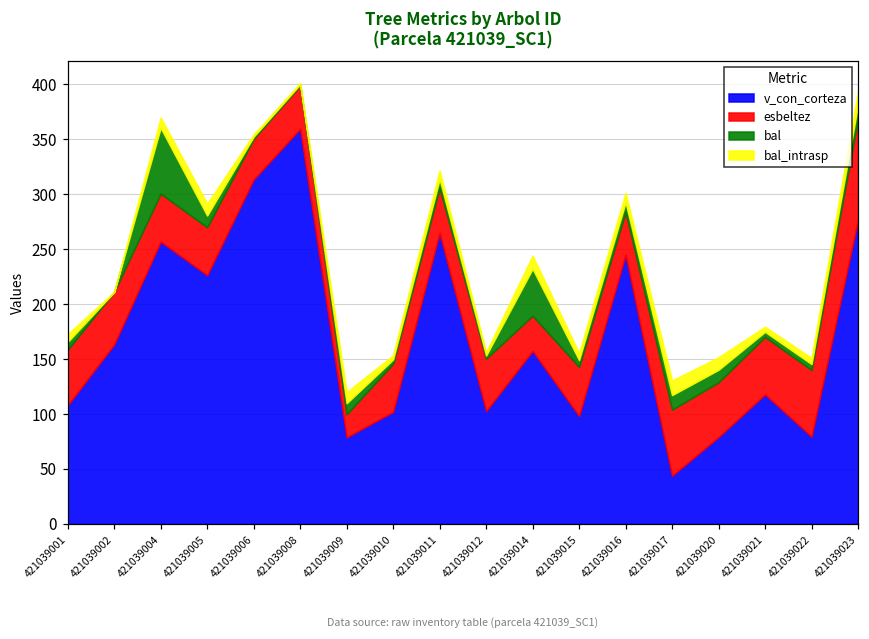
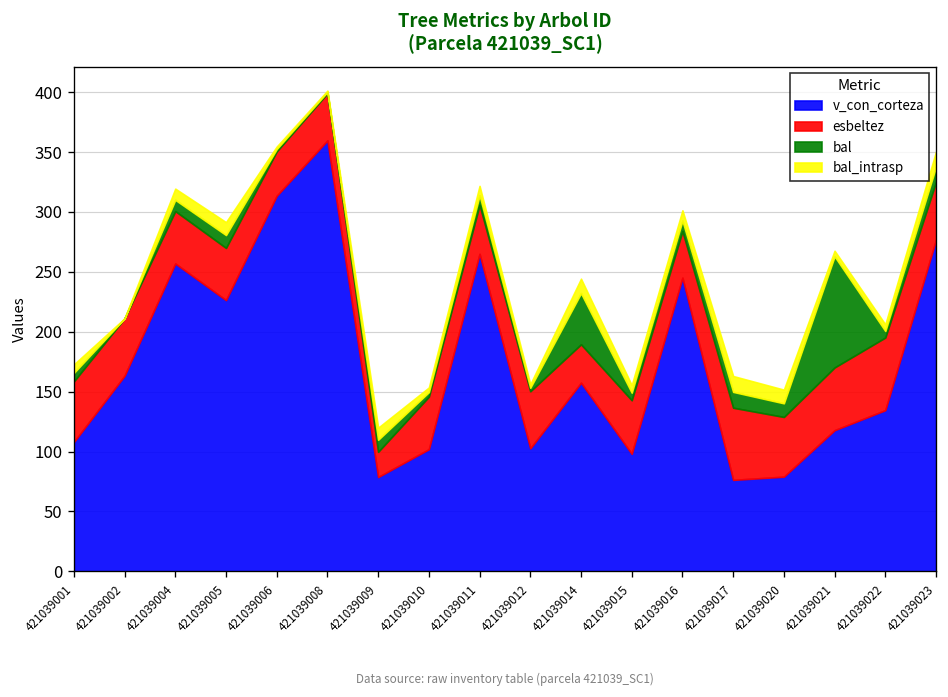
bal, 421039004: 60 -> 10
v_con_corteza, 421039017: 40 -> 80
bal, 421039021: 0 -> 90
v_con_corteza, 421039022: 80 -> 130
esbeltez, 421039023: 90 -> 50
